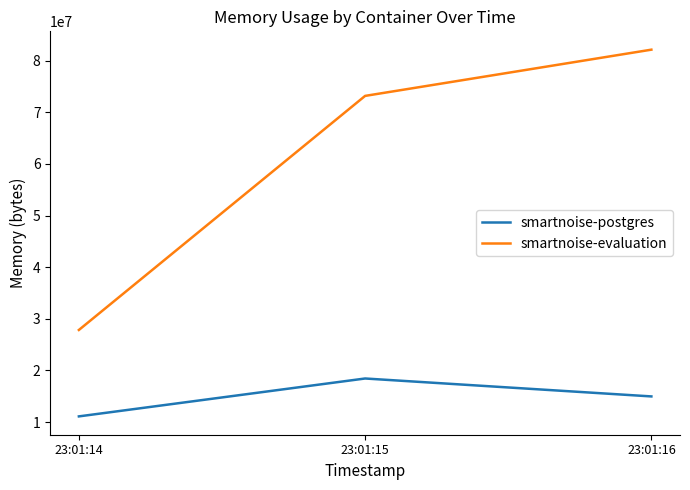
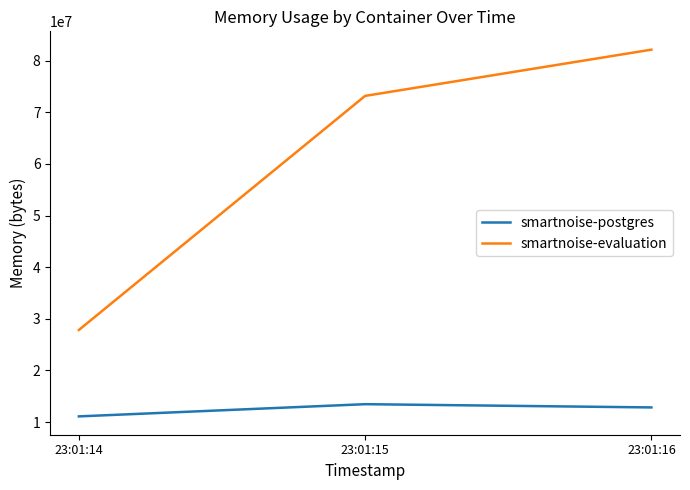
smartnoise-postgres, 23:01:15: 18000000 -> 13000000
smartnoise-postgres, 23:01:16: 15000000 -> 13000000
